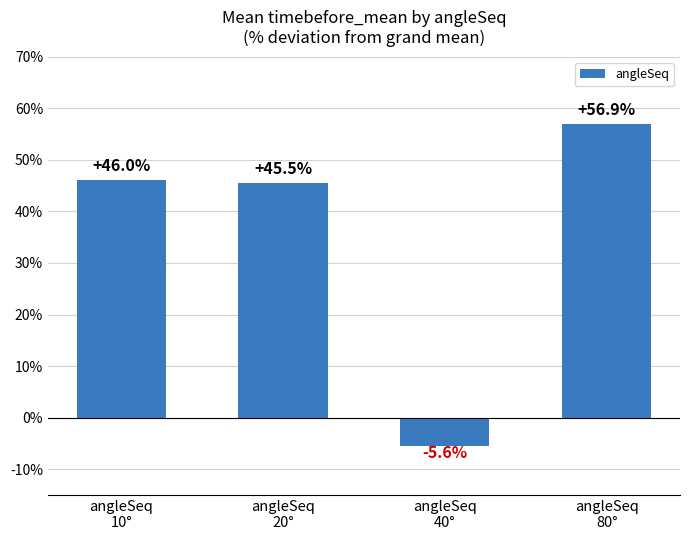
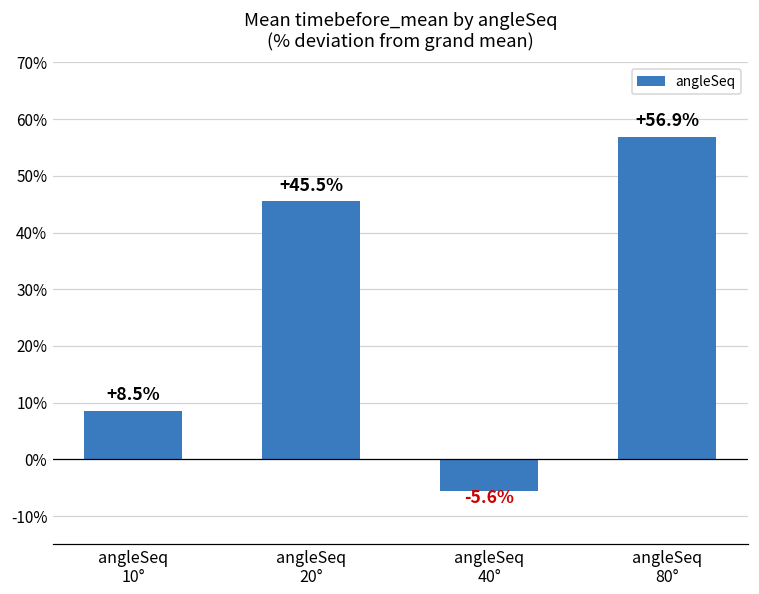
angleSeq 10°: +46.0% -> +8.5%
